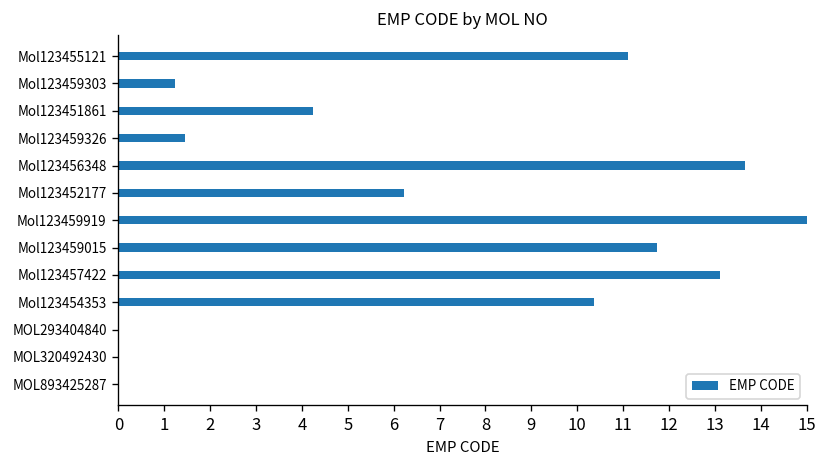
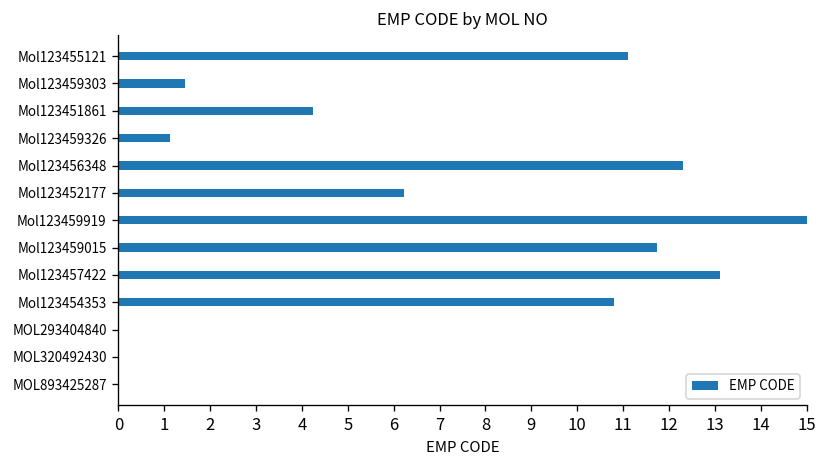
Mol123459303: 1.2 -> 1.5
Mol123459326: 1.5 -> 1.1
Mol123456348: 13.7 -> 12.3
Mol123454353: 10.4 -> 10.8
